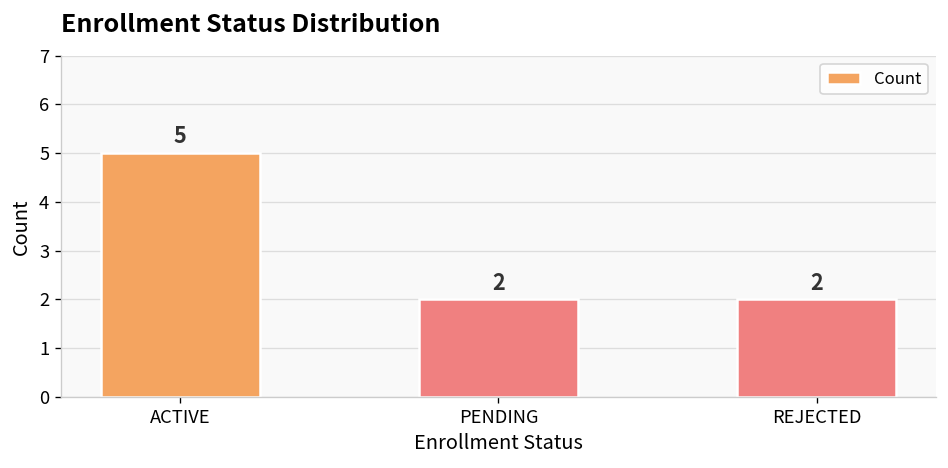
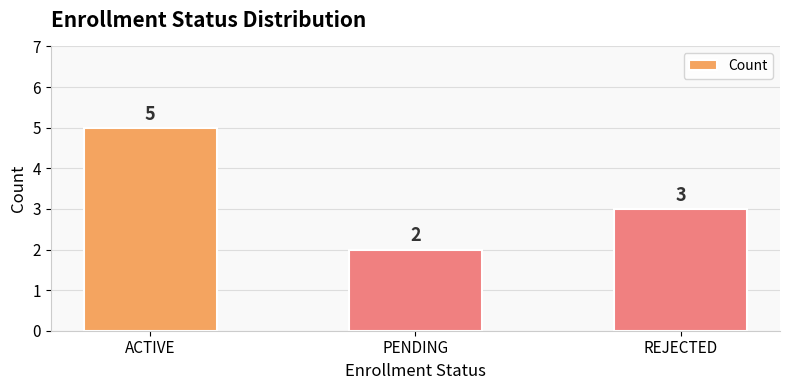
REJECTED: 2 -> 3
